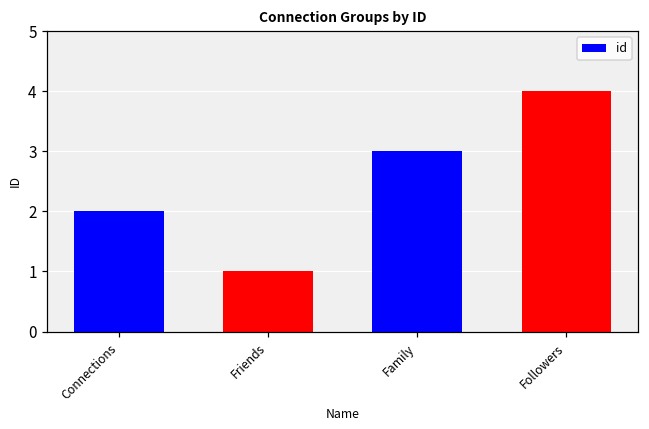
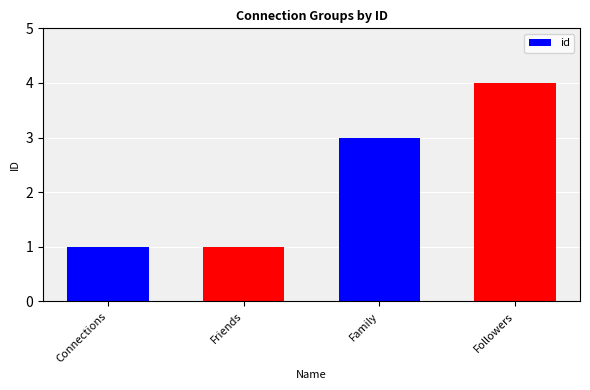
Connections: 2 -> 1
